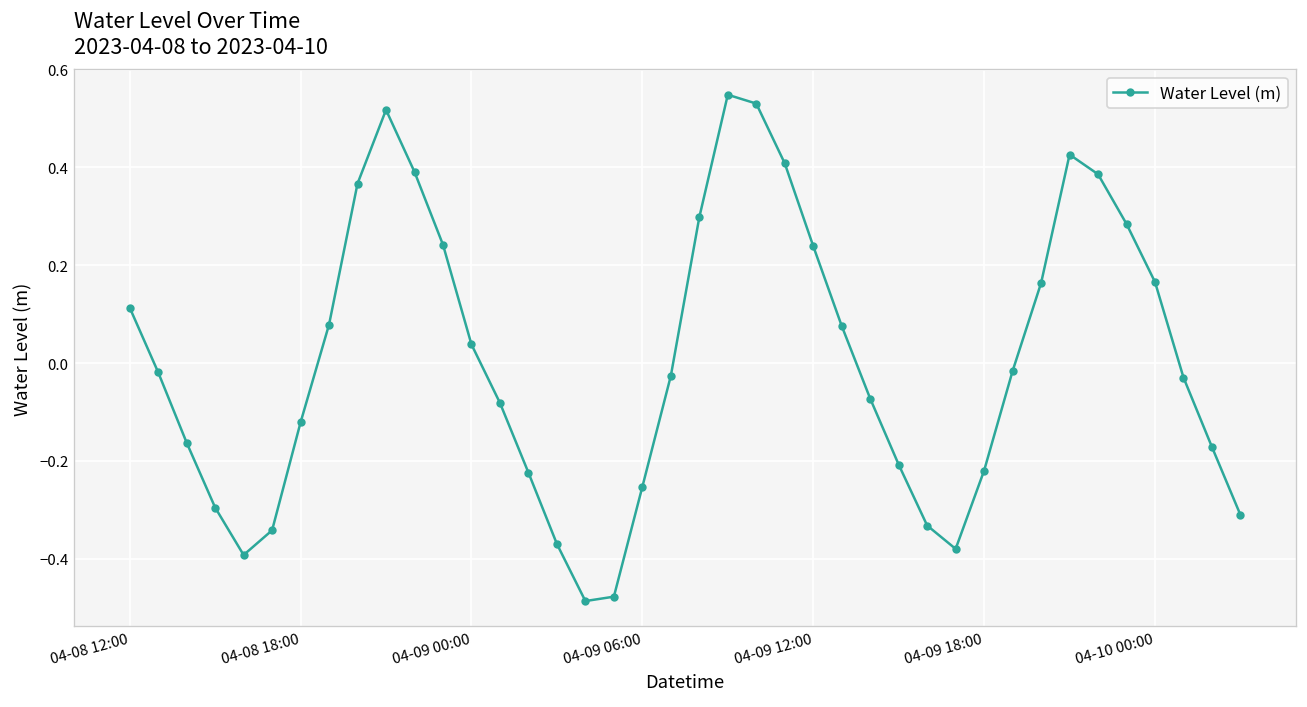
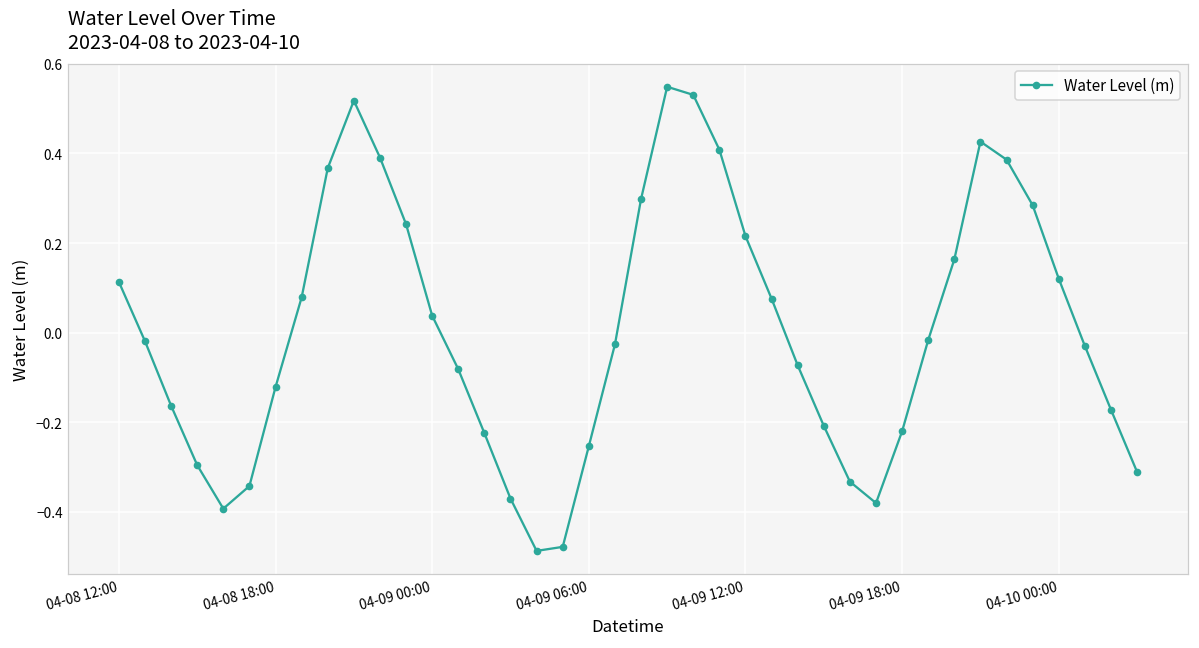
04-09 12:00: 0.24 -> 0.22
04-10 00:00: 0.17 -> 0.12
